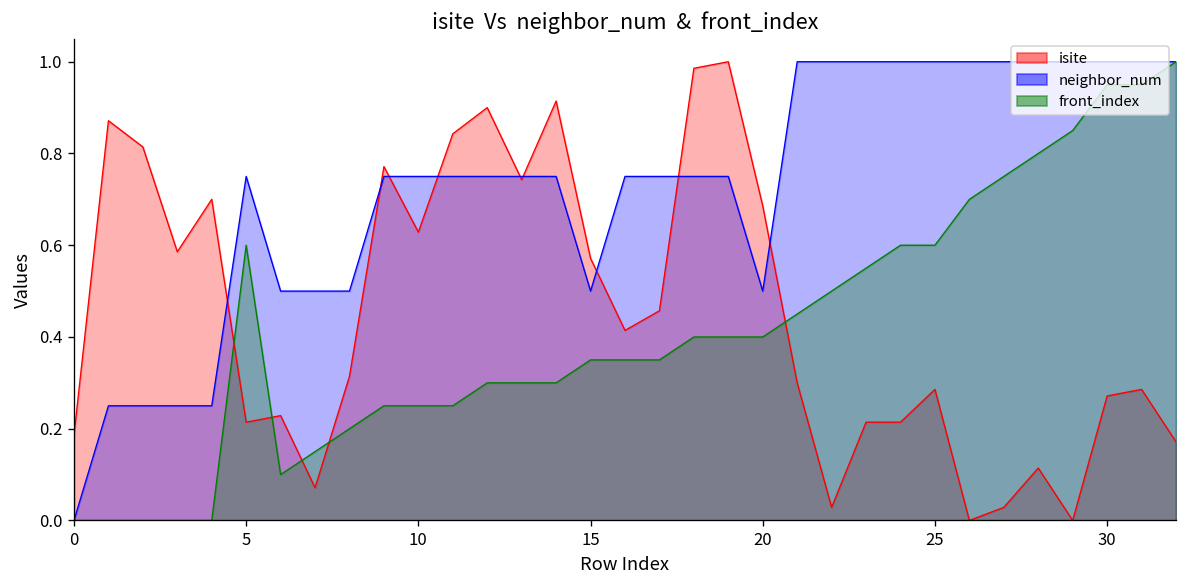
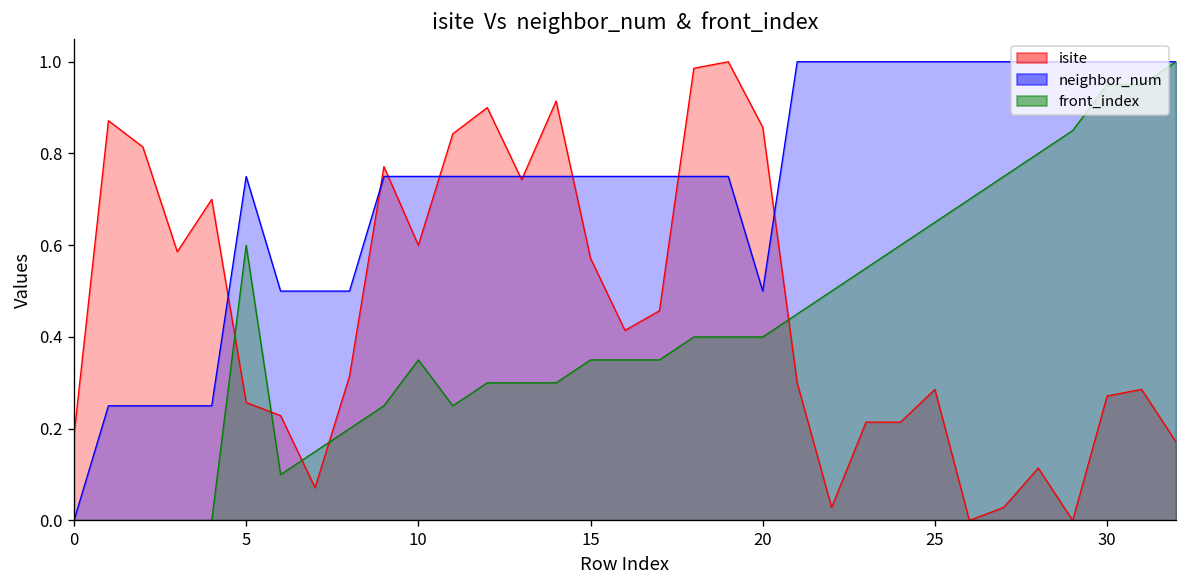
isite, 5: 0.21 -> 0.26
isite, 10: 0.63 -> 0.60
front_index, 10: 0.25 -> 0.35
neighbor_num, 15: 0.50 -> 0.75
isite, 20: 0.69 -> 0.86
front_index, 25: 0.60 -> 0.65
